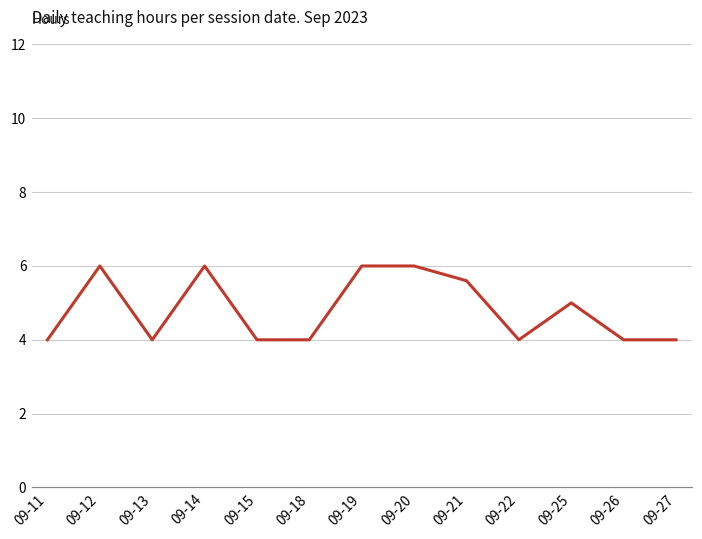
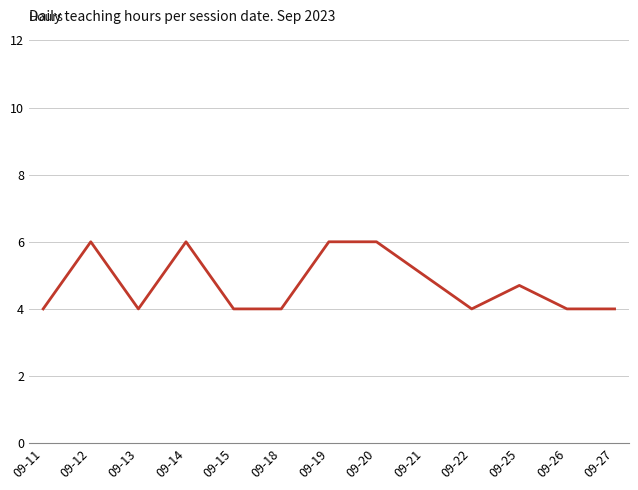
09-21: 5.6 -> 5.0
09-25: 5.0 -> 4.7
